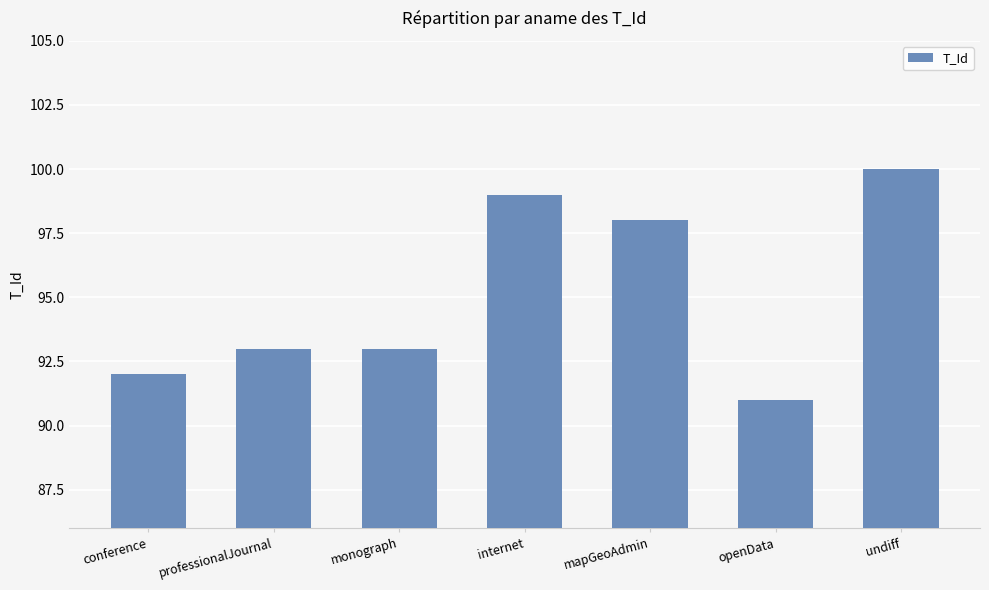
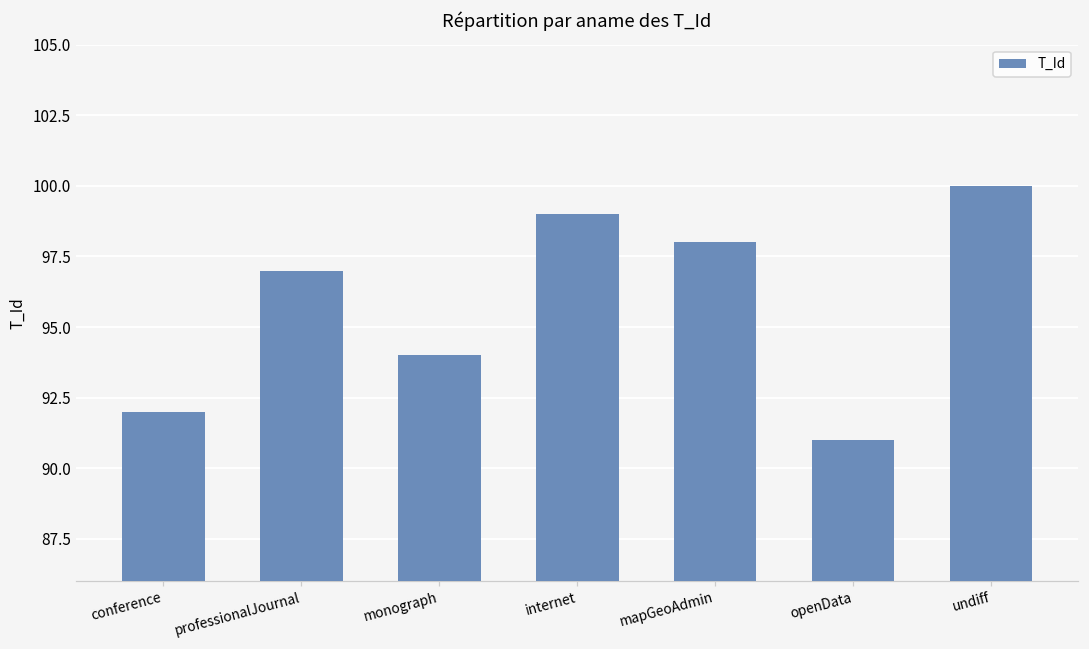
professionalJournal: 93 -> 97
monograph: 93 -> 94
